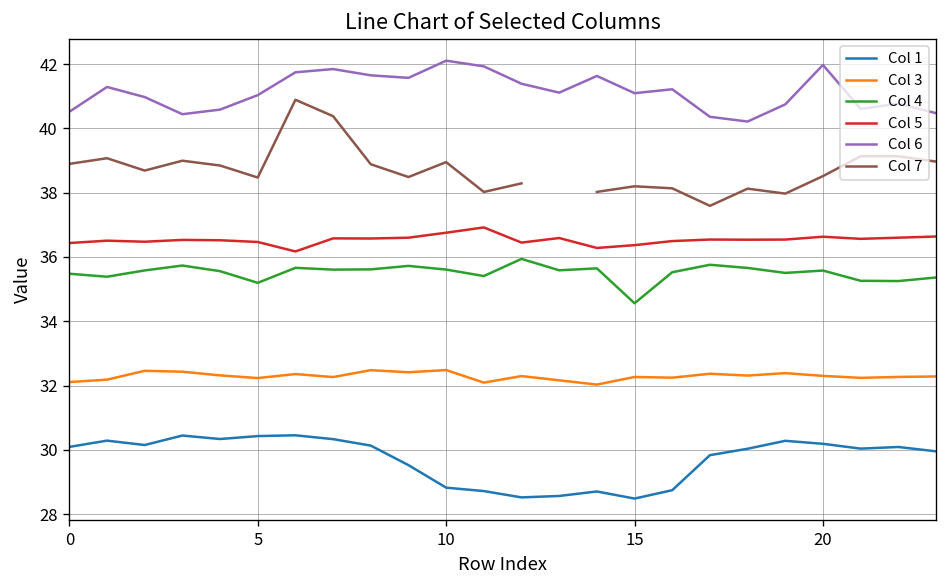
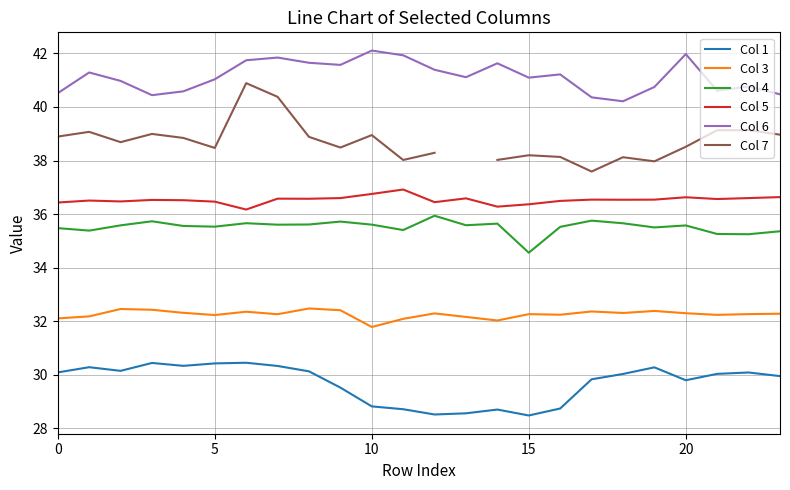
Col 4, 5: 35.2 -> 35.5
Col 3, 10: 32.5 -> 31.8
Col 1, 20: 30.2 -> 29.8
